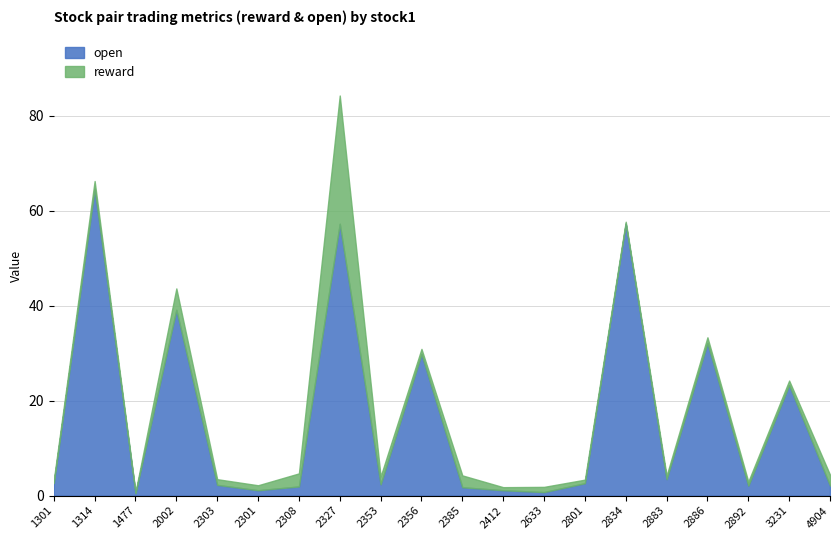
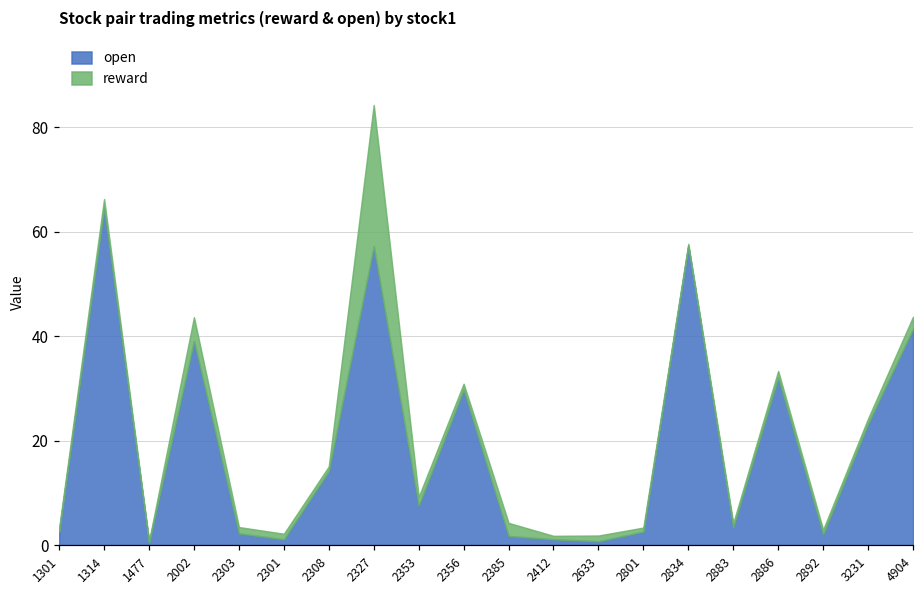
open, 2308: 2 -> 14
reward, 2308: 3 -> 1
open, 2353: 2 -> 8
open, 4904: 2 -> 41
